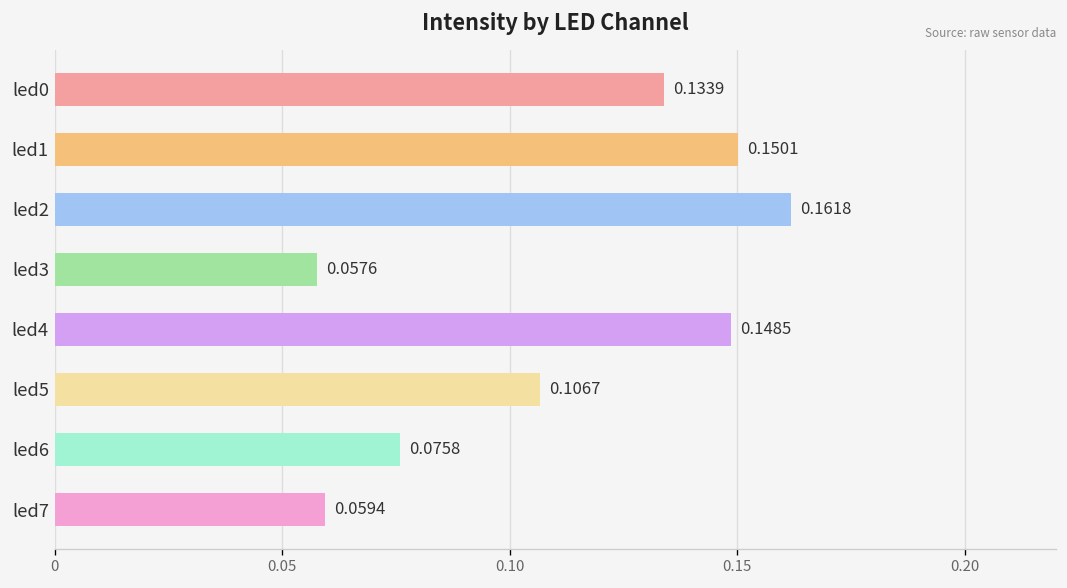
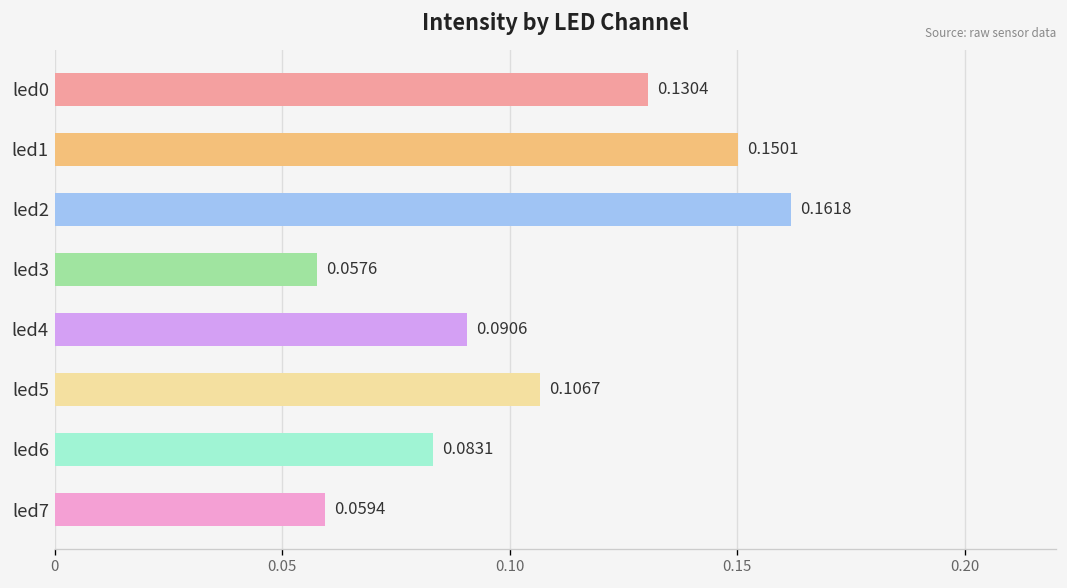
led0: 0.1339 -> 0.1304
led4: 0.1485 -> 0.0906
led6: 0.0758 -> 0.0831
